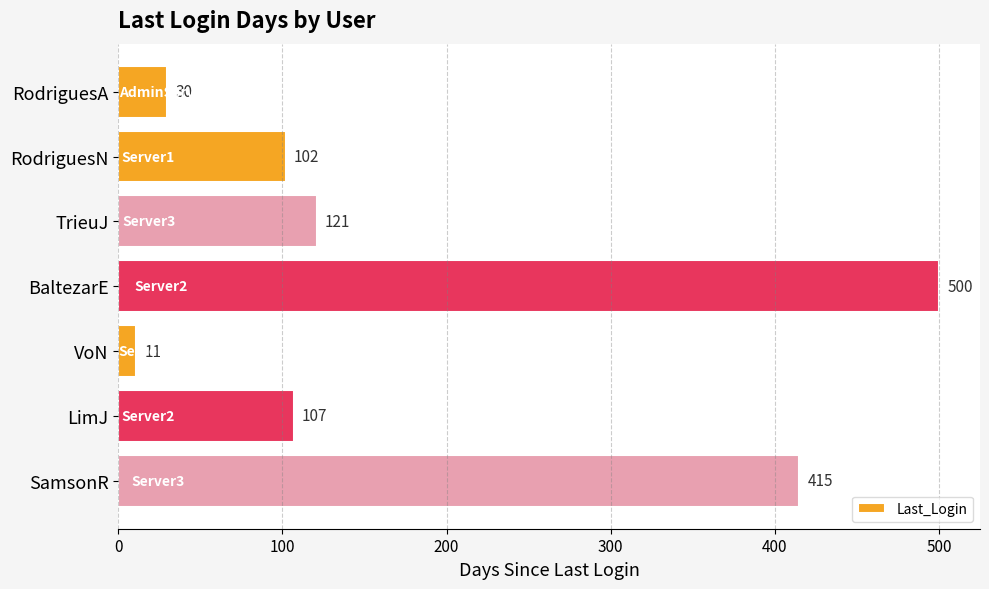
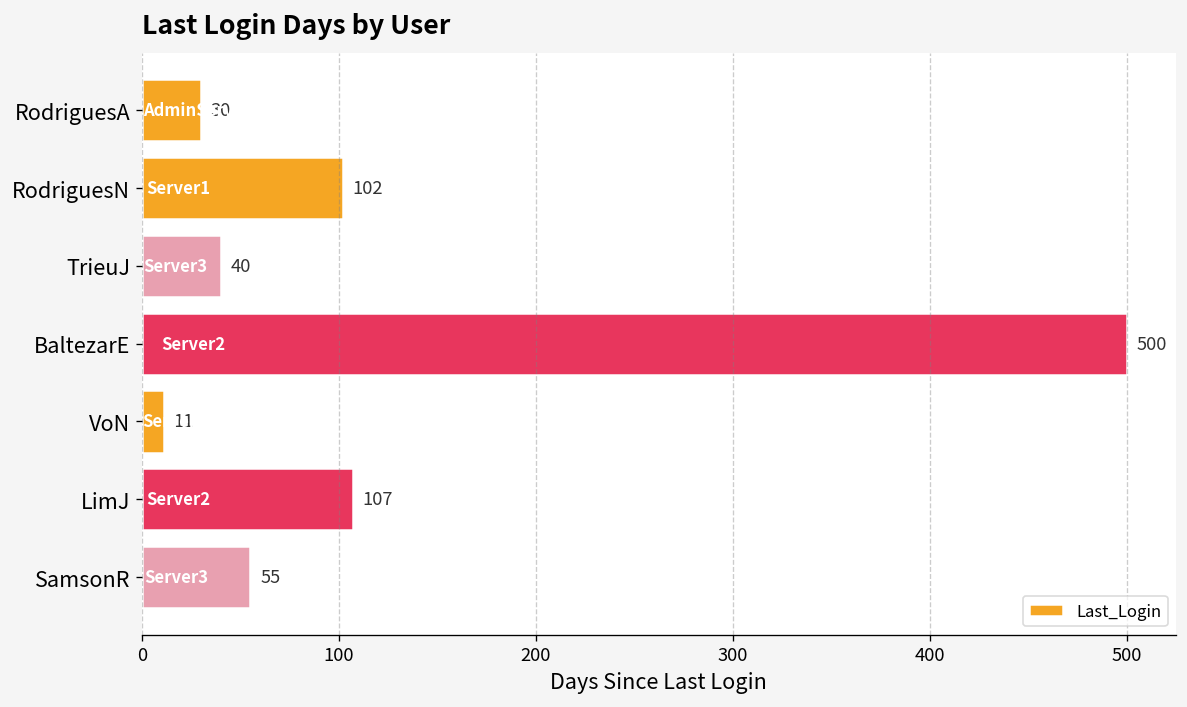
TrieuJ: 121 -> 40
SamsonR: 415 -> 55
